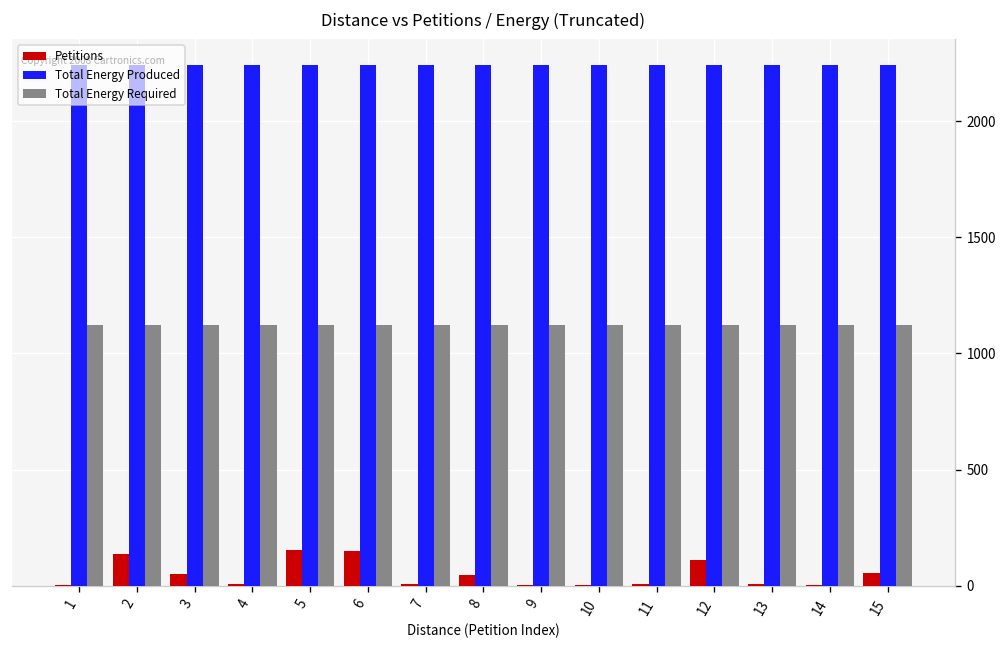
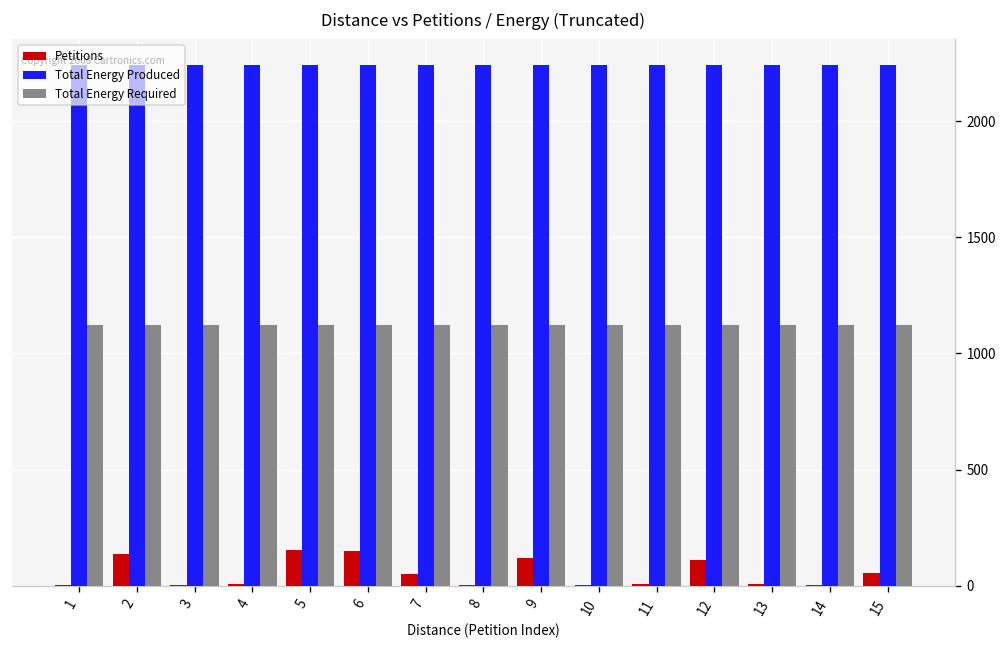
Petitions, 3: 50 -> 0
Petitions, 7: 10 -> 50
Petitions, 8: 50 -> 0
Petitions, 9: 0 -> 120
